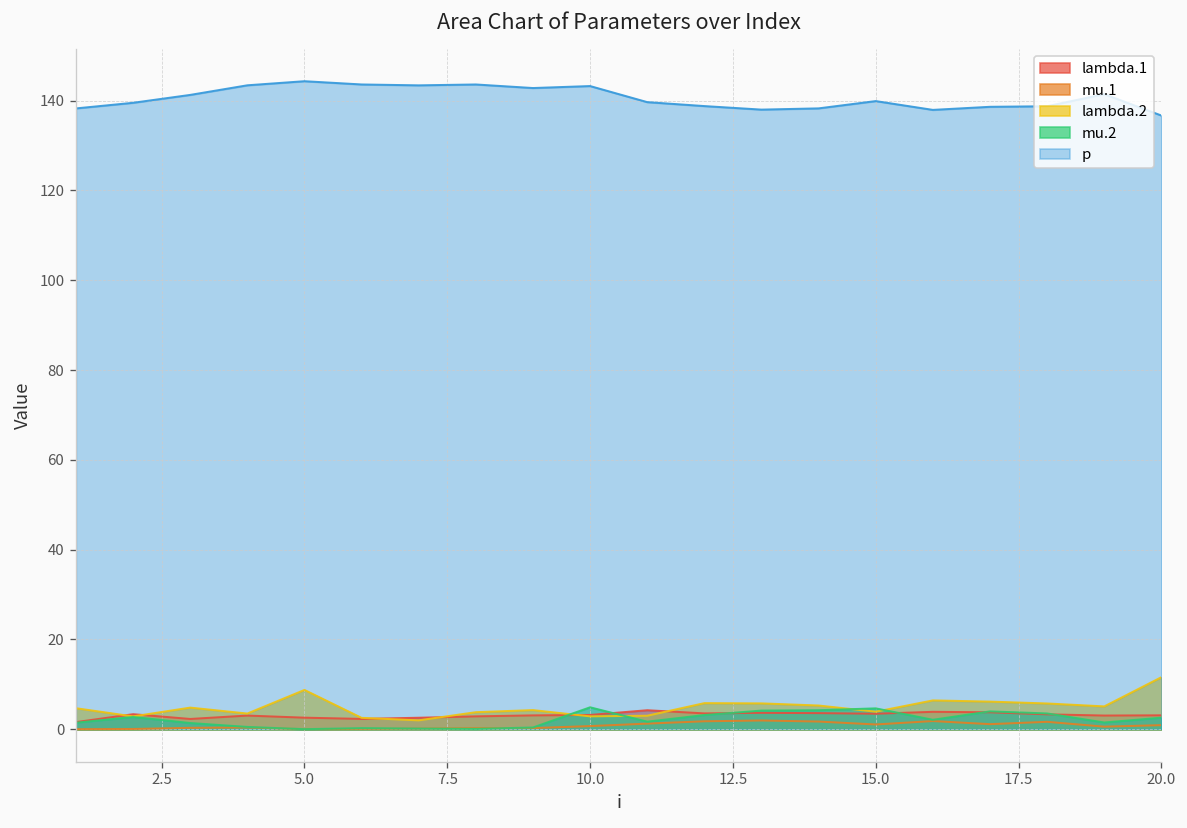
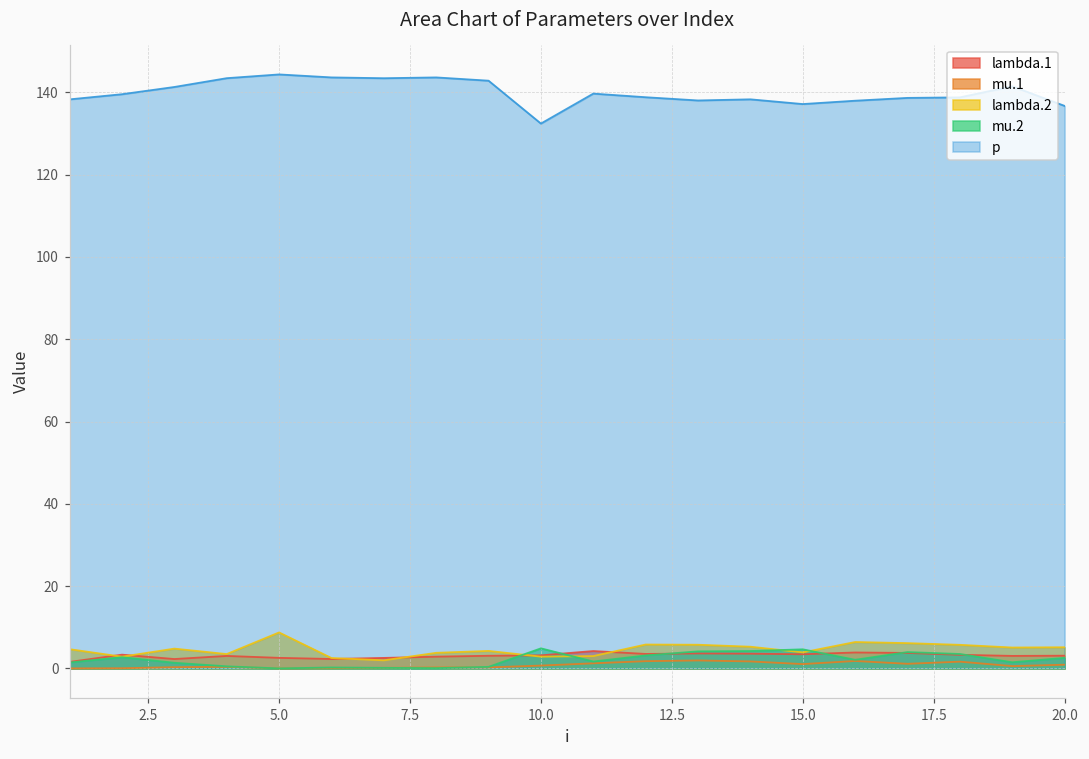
p, 10.0: 143 -> 132
p, 15.0: 140 -> 137
lambda.2, 20.0: 12 -> 5
